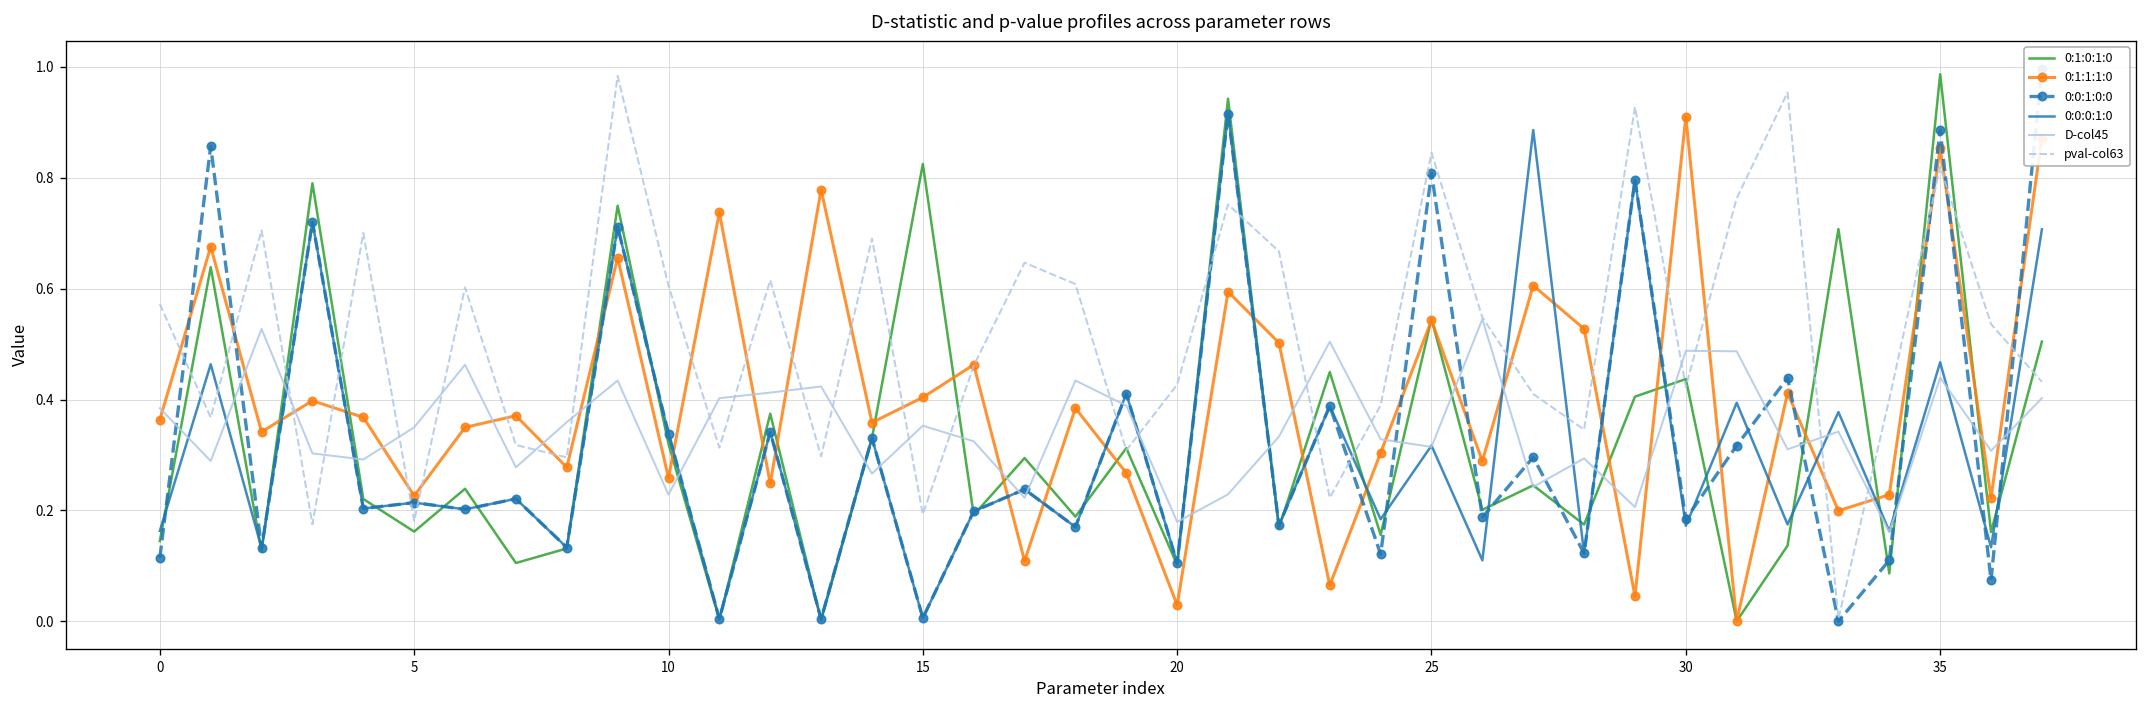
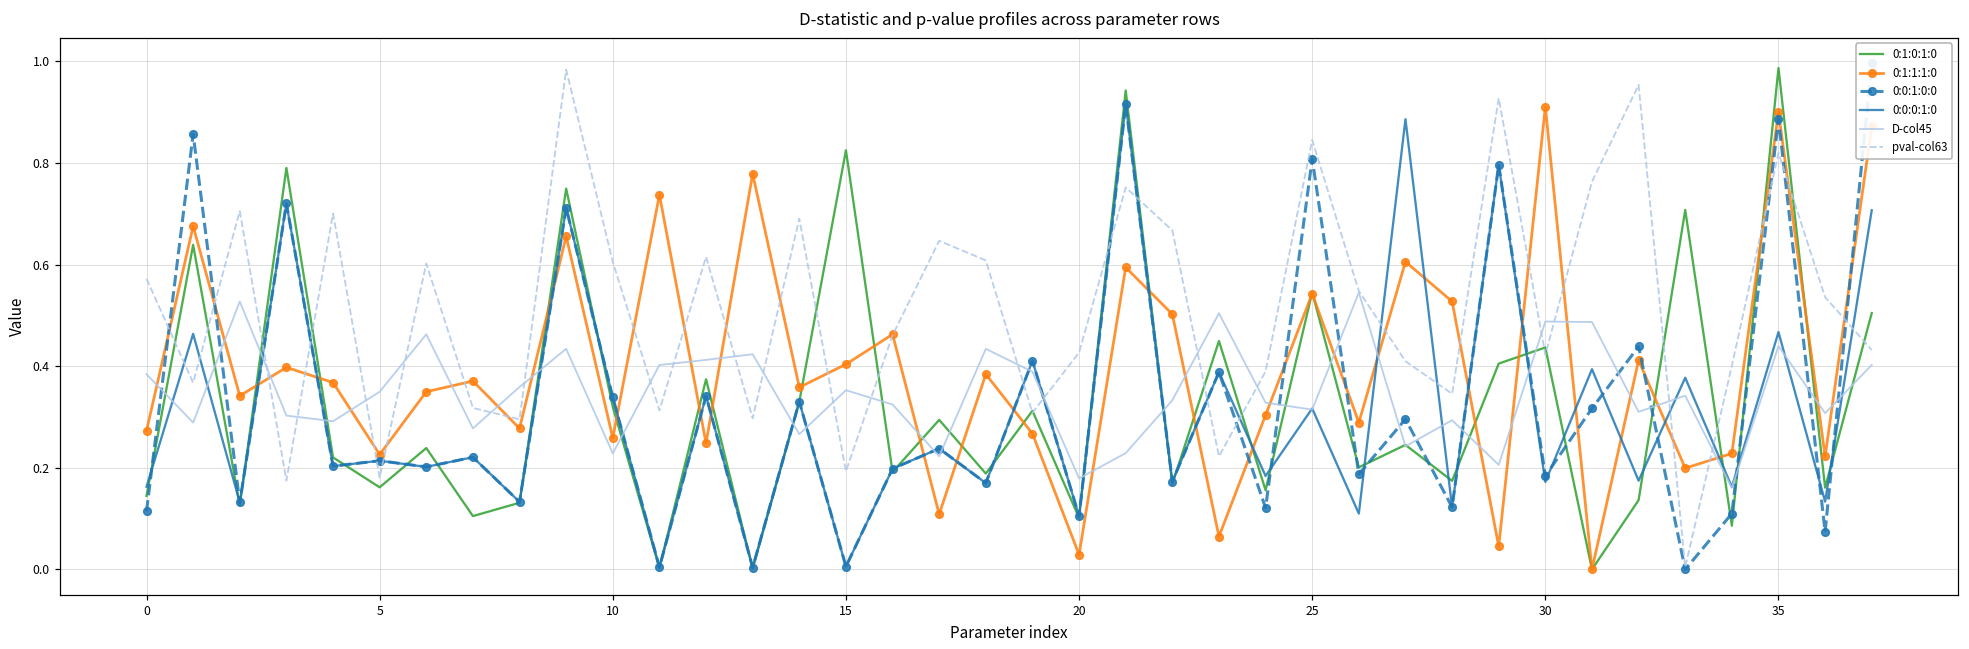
0:1:1:1:0, 0: 0.36 -> 0.27
0:1:1:1:0, 35: 0.85 -> 0.90
